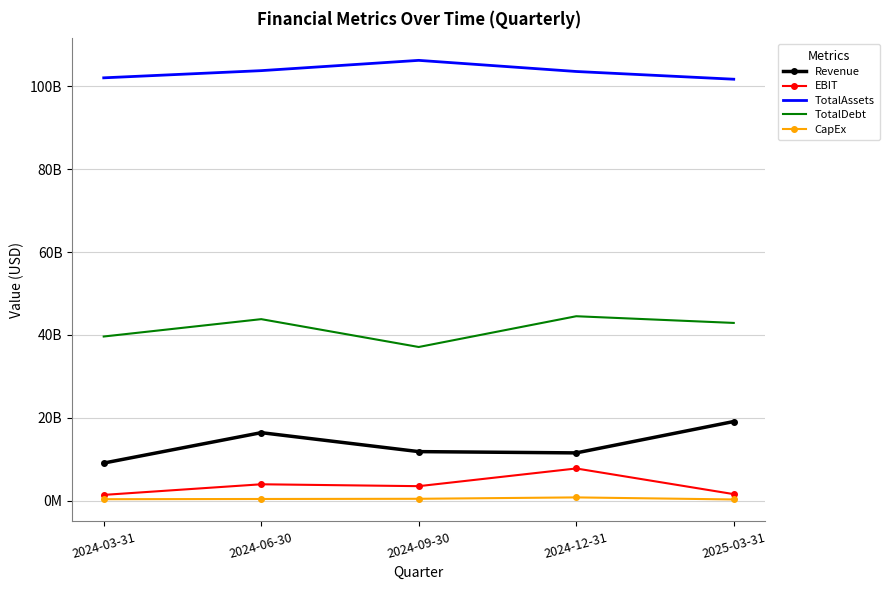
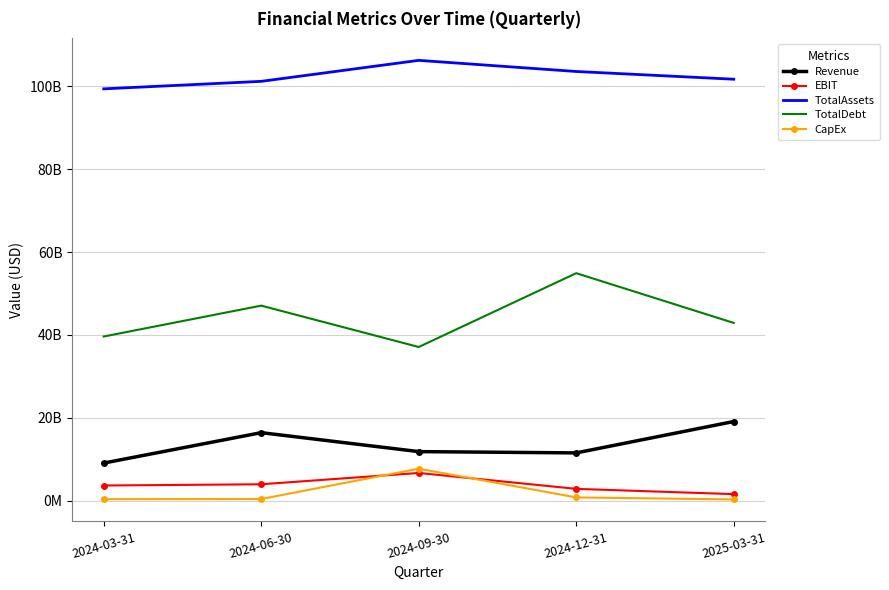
EBIT, 2024-03-31: 1000000000 -> 4000000000
TotalAssets, 2024-03-31: 102000000000 -> 99000000000
TotalAssets, 2024-06-30: 104000000000 -> 101000000000
TotalDebt, 2024-06-30: 44000000000 -> 47000000000
EBIT, 2024-09-30: 4000000000 -> 7000000000
CapEx, 2024-09-30: 0 -> 8000000000
EBIT, 2024-12-31: 8000000000 -> 3000000000
TotalDebt, 2024-12-31: 45000000000 -> 55000000000
